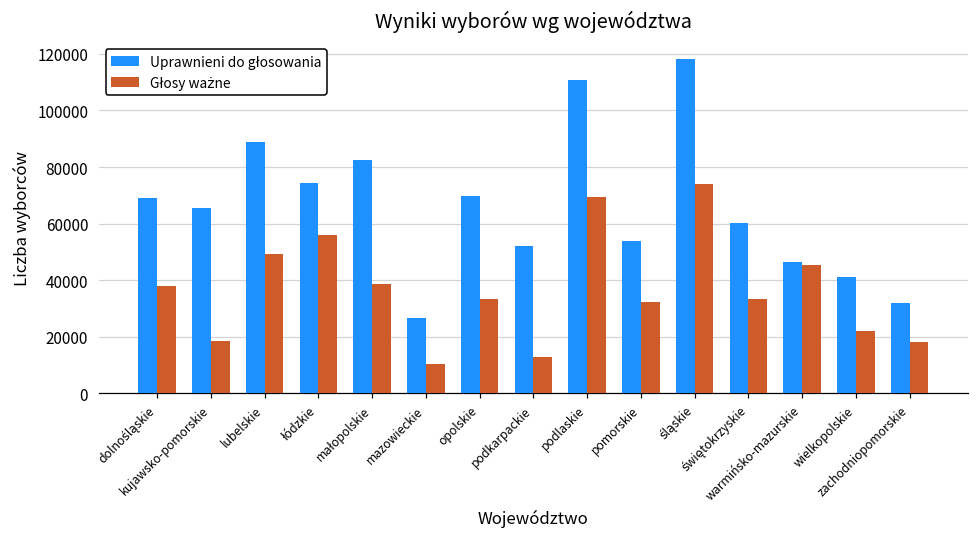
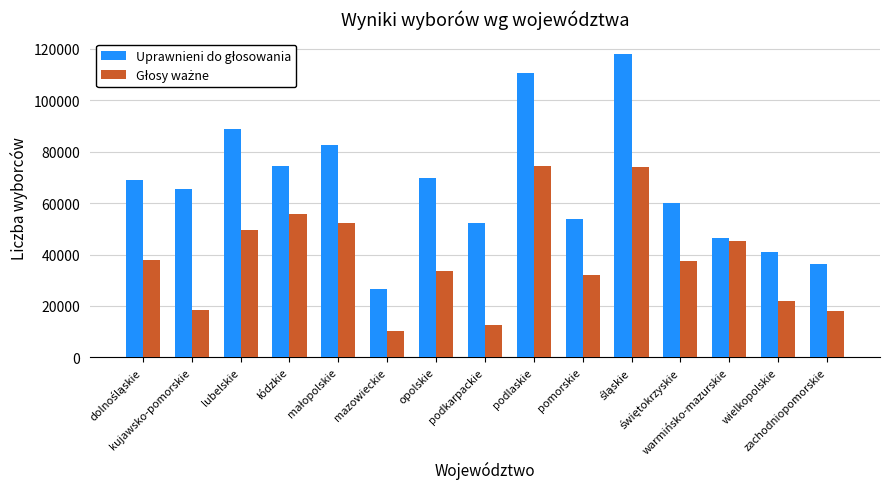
Głosy ważne, małopolskie: 39000 -> 52000
Głosy ważne, podlaskie: 69000 -> 74000
Głosy ważne, świętokrzyskie: 33000 -> 37000
Uprawnieni do głosowania, zachodniopomorskie: 32000 -> 36000
